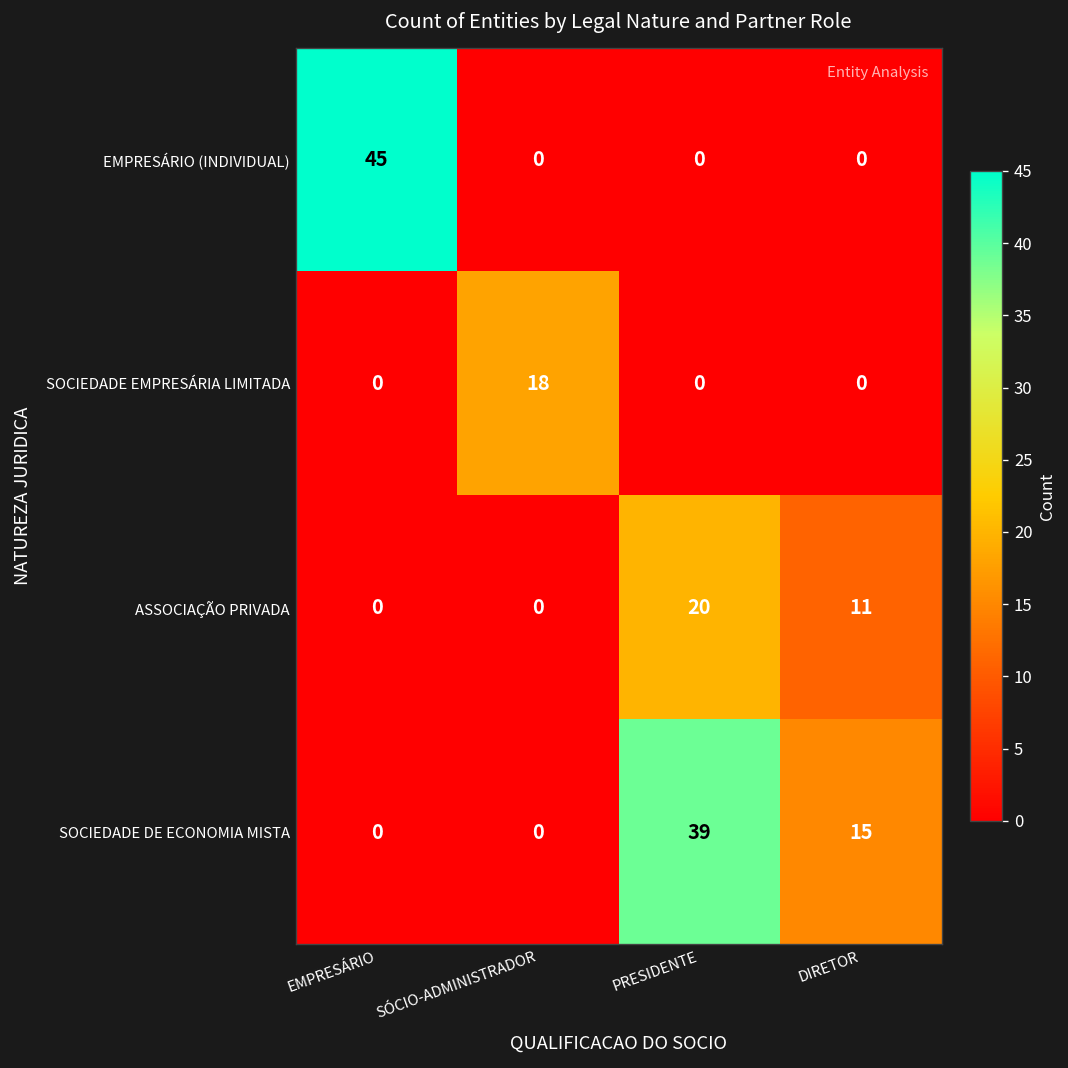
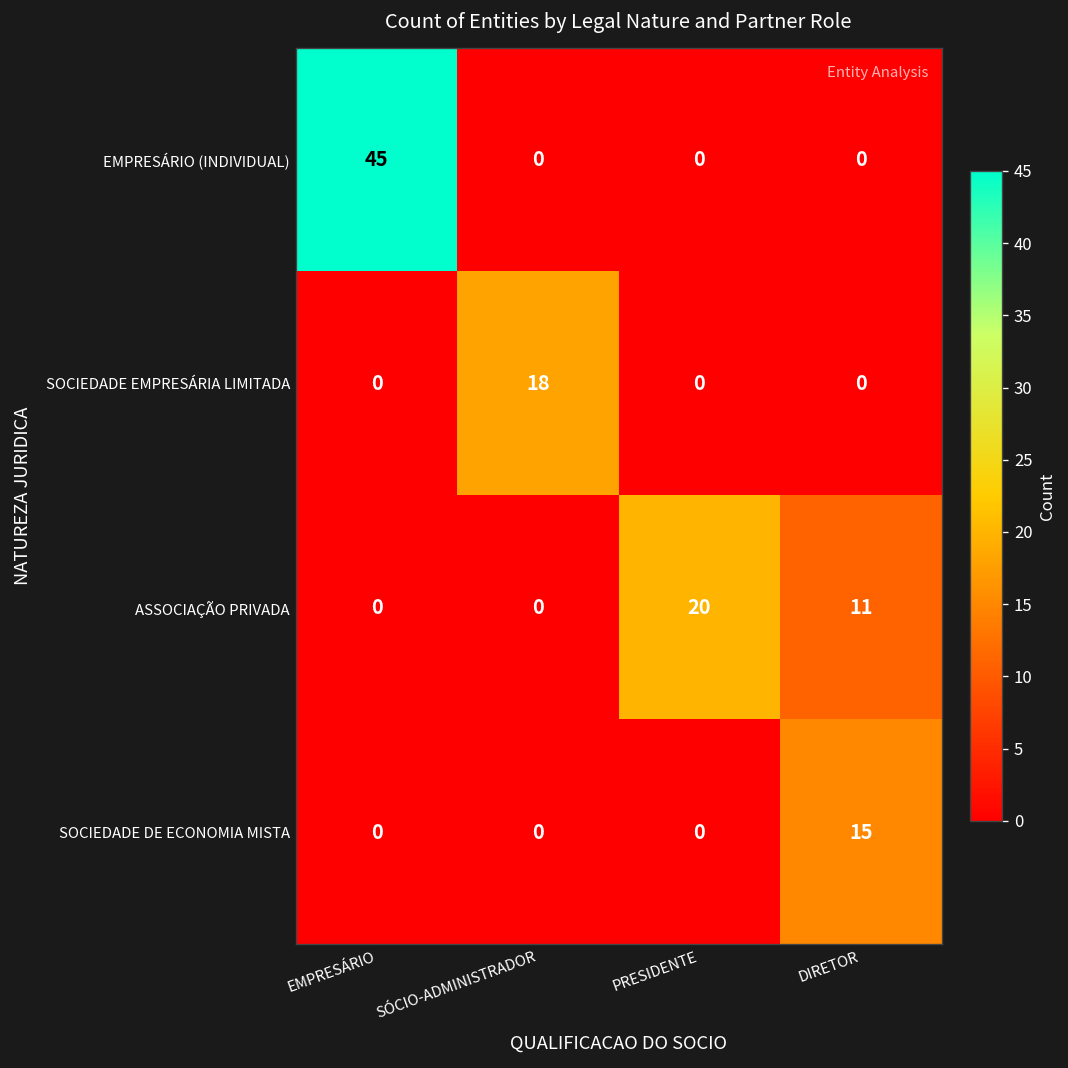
SOCIEDADE DE ECONOMIA MISTA, PRESIDENTE: 39 -> 0
